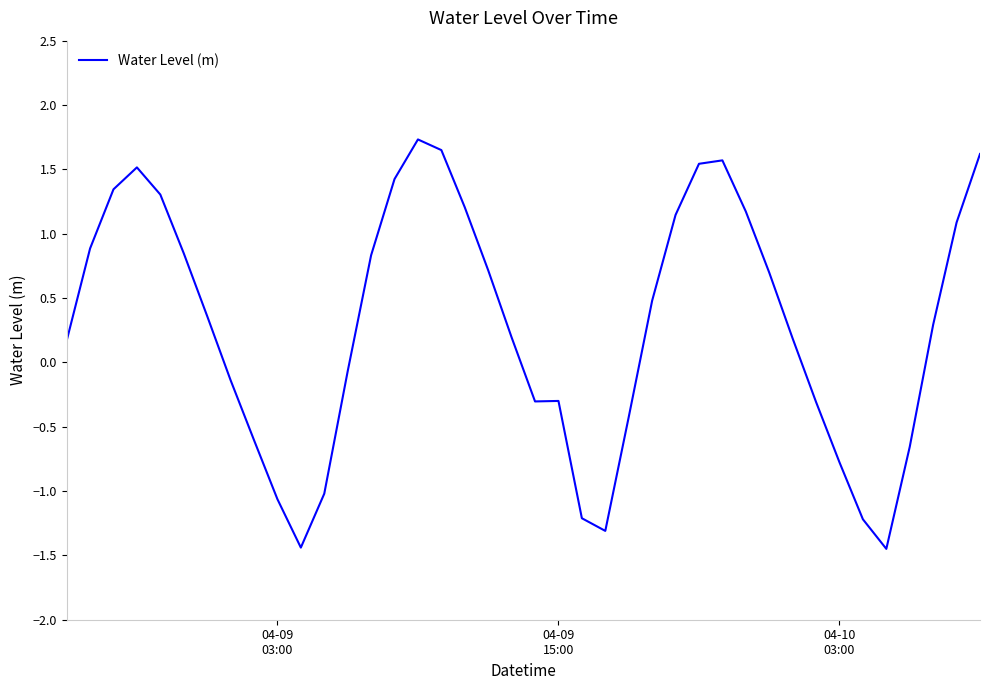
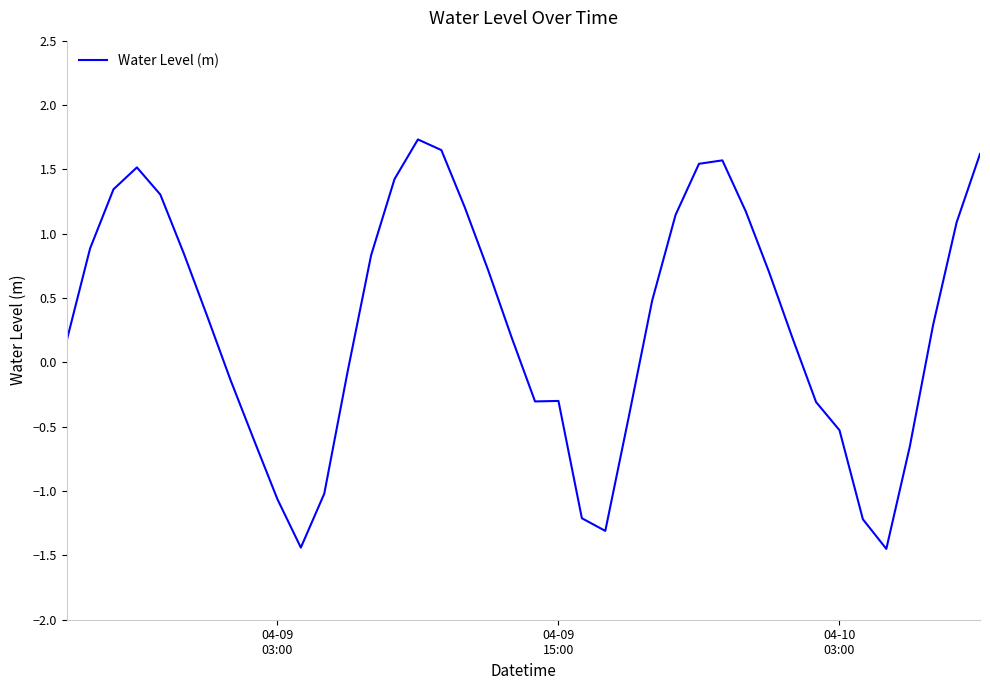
04-10 03:00: -0.78 -> -0.53
